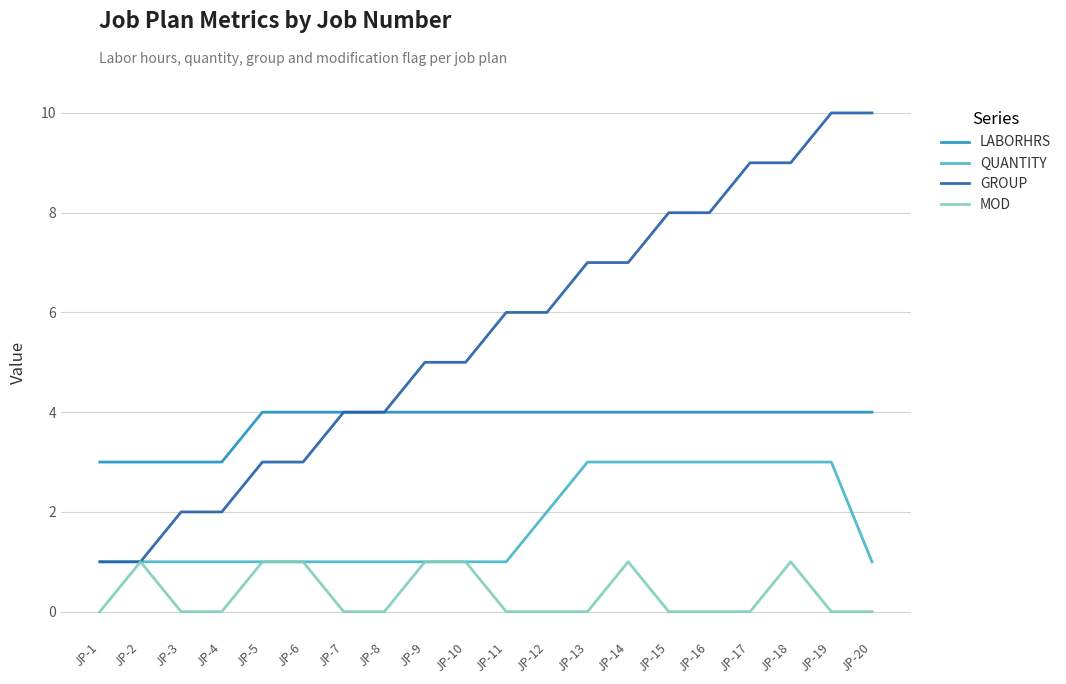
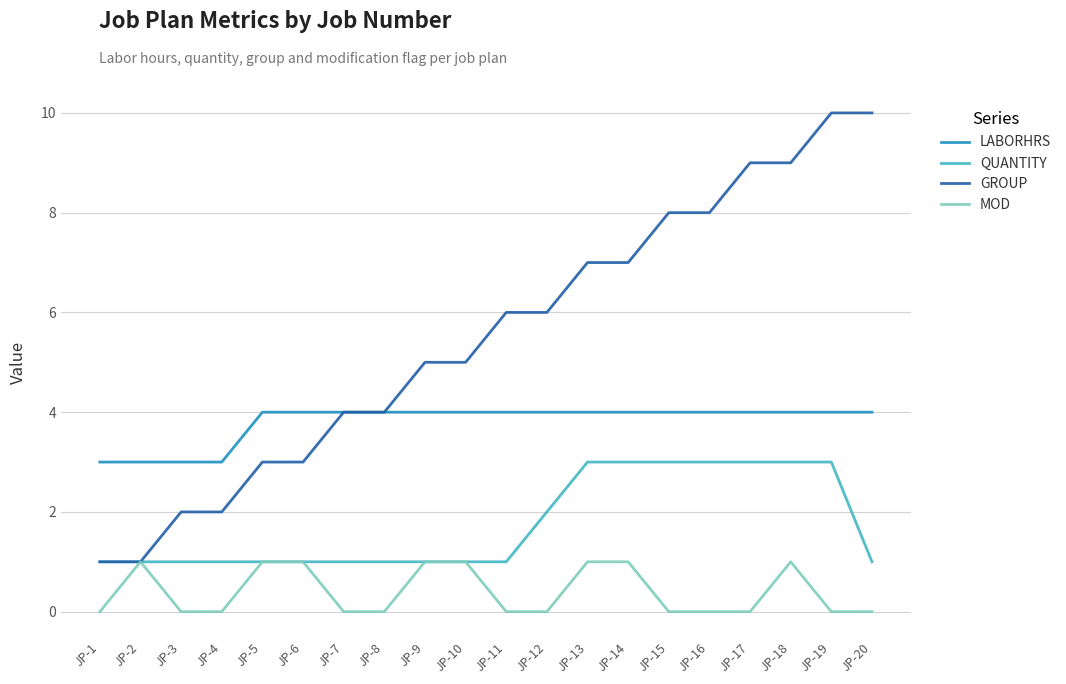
MOD, JP-13: 0 -> 1
